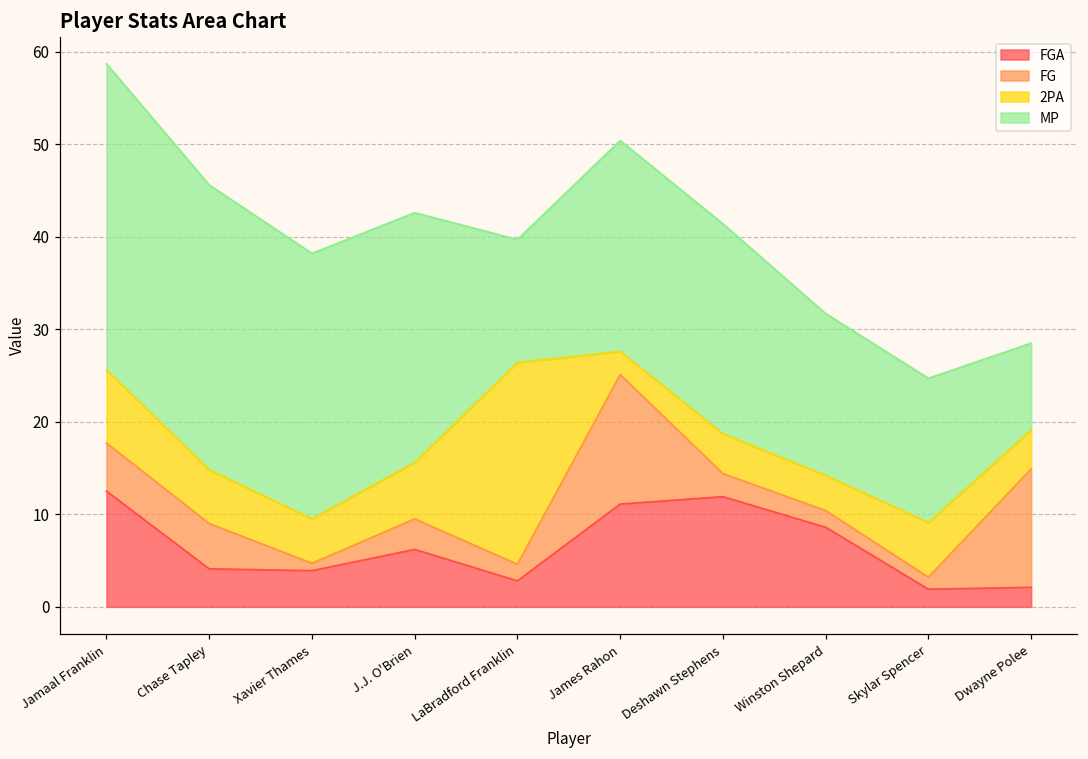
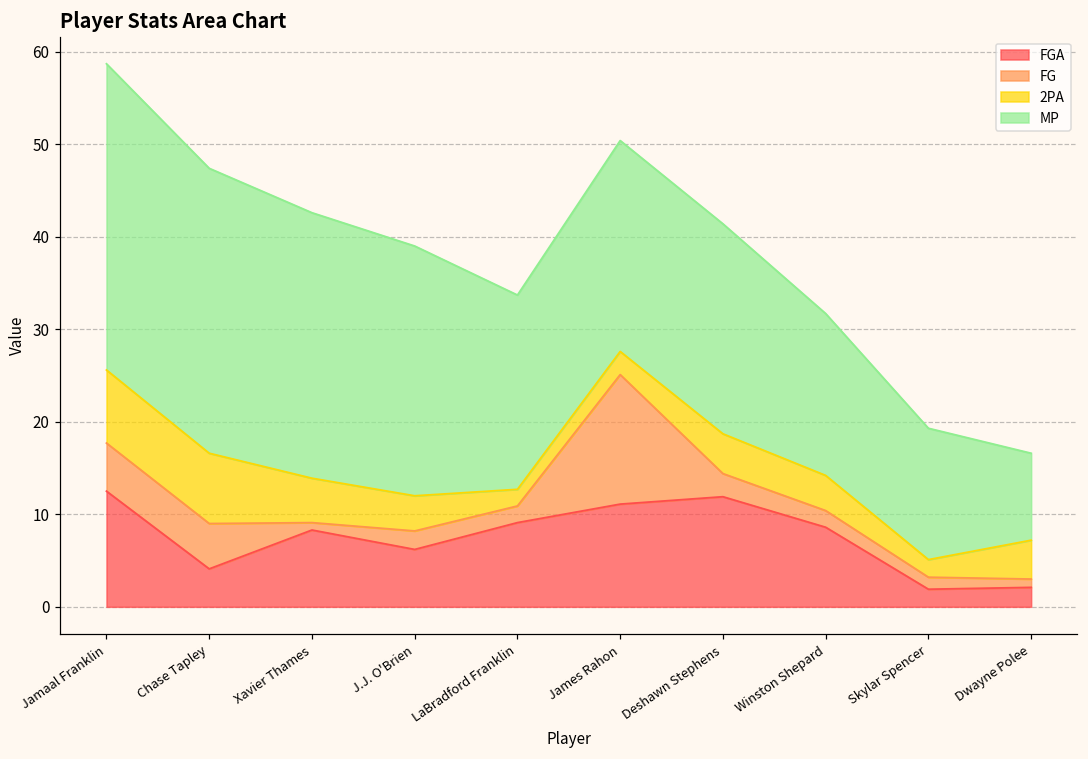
2PA, Chase Tapley: 6 -> 8
FGA, Xavier Thames: 4 -> 8
FG, J.J. O'Brien: 3 -> 2
2PA, J.J. O'Brien: 6 -> 4
FGA, LaBradford Franklin: 3 -> 9
2PA, LaBradford Franklin: 22 -> 2
MP, LaBradford Franklin: 13 -> 21
2PA, Skylar Spencer: 6 -> 2
MP, Skylar Spencer: 16 -> 14
FG, Dwayne Polee: 13 -> 1
